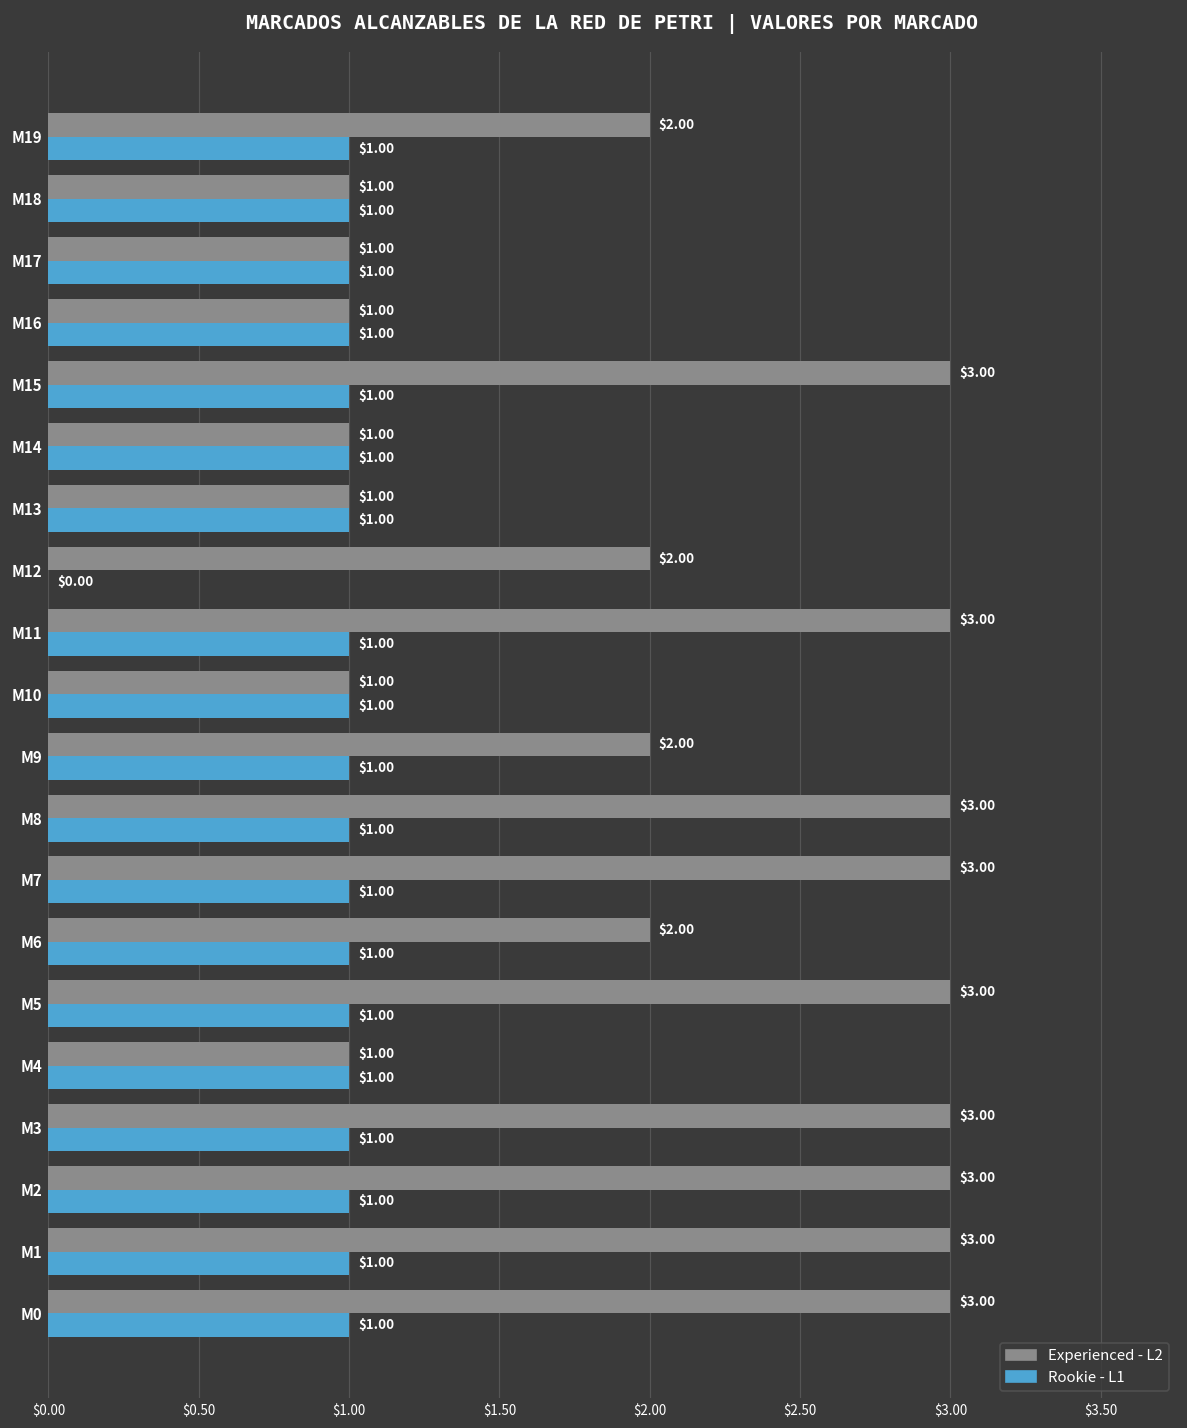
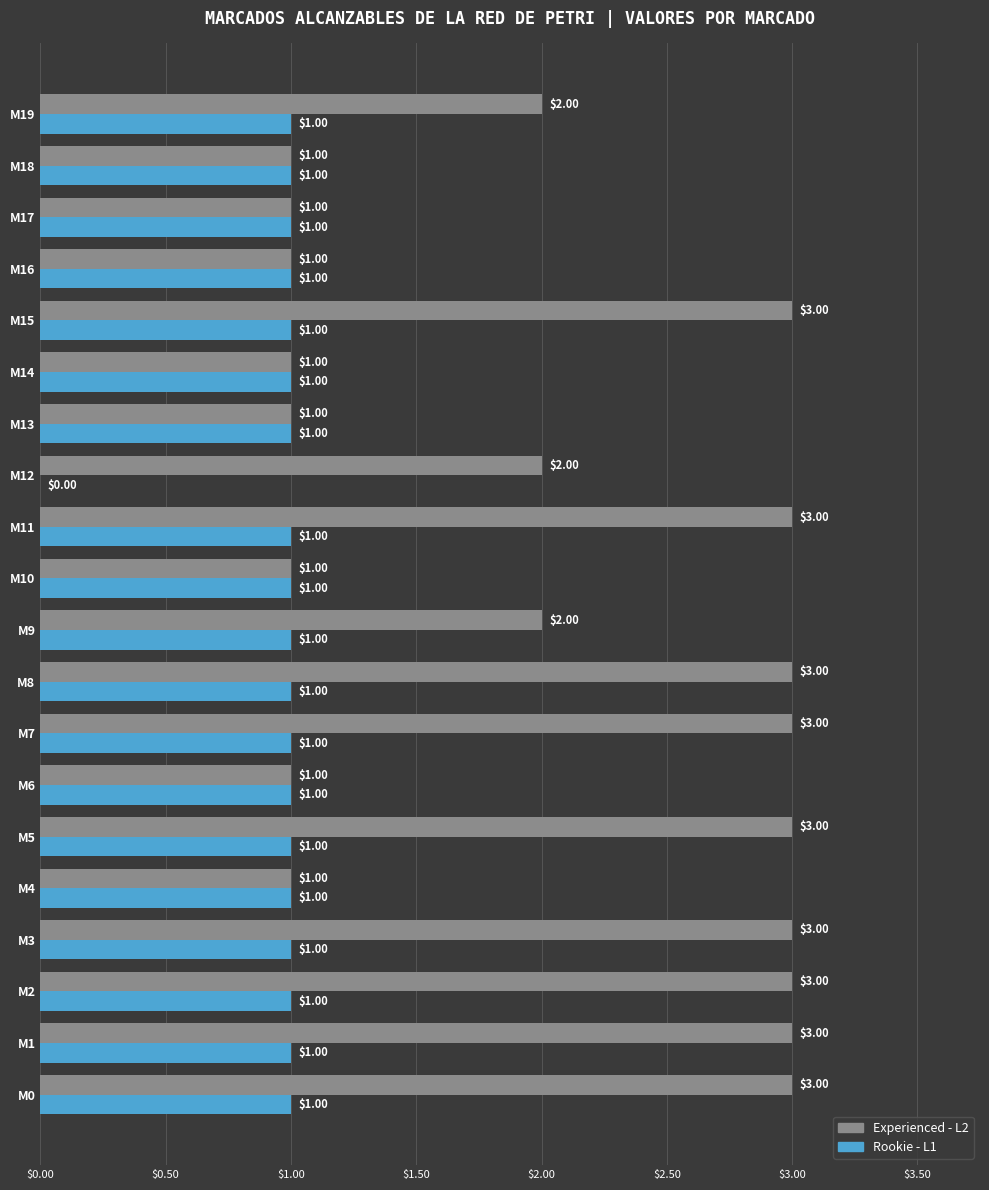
Experienced - L2, M6: $2.00 -> $1.00
